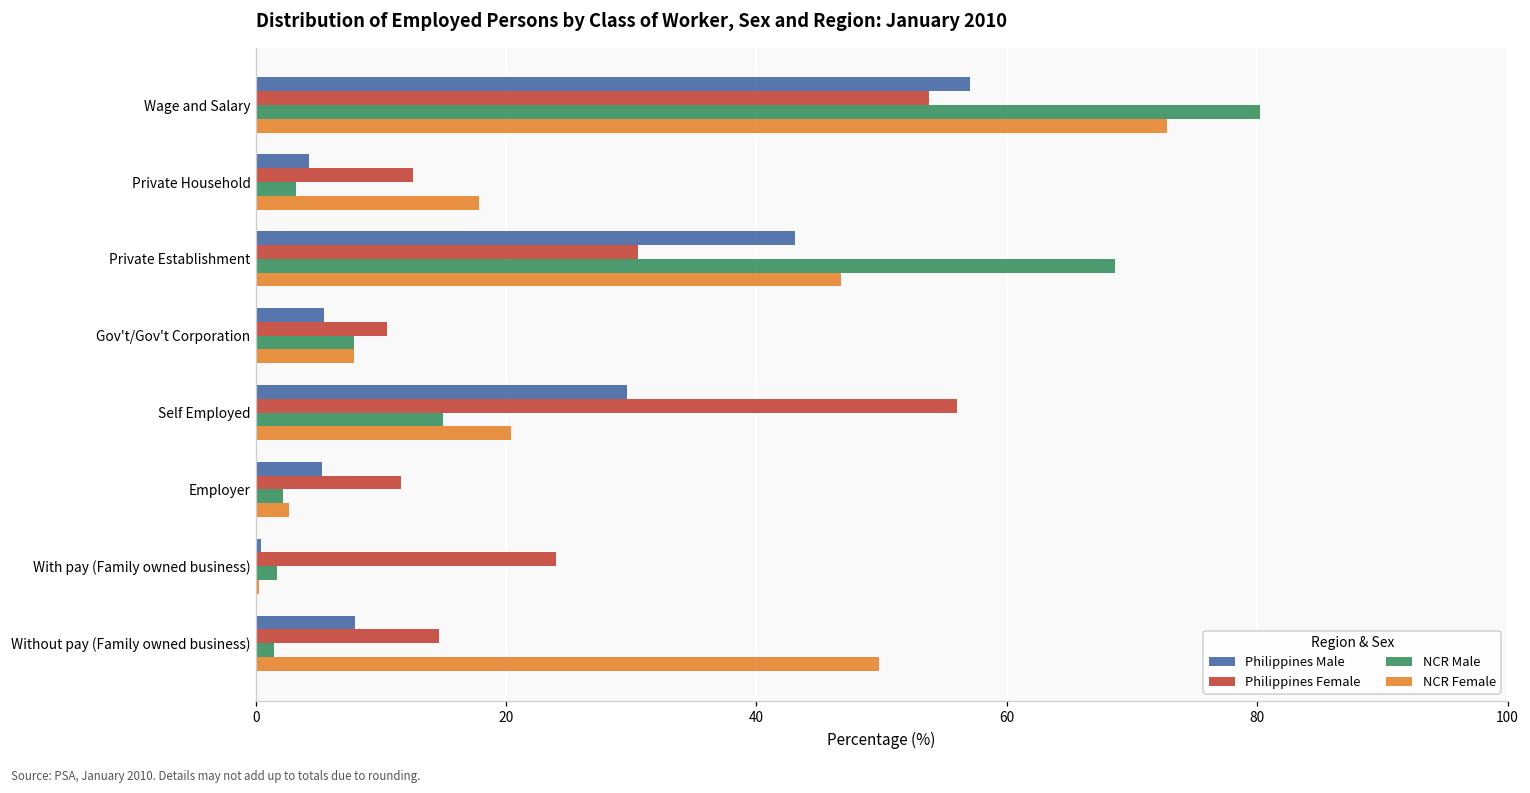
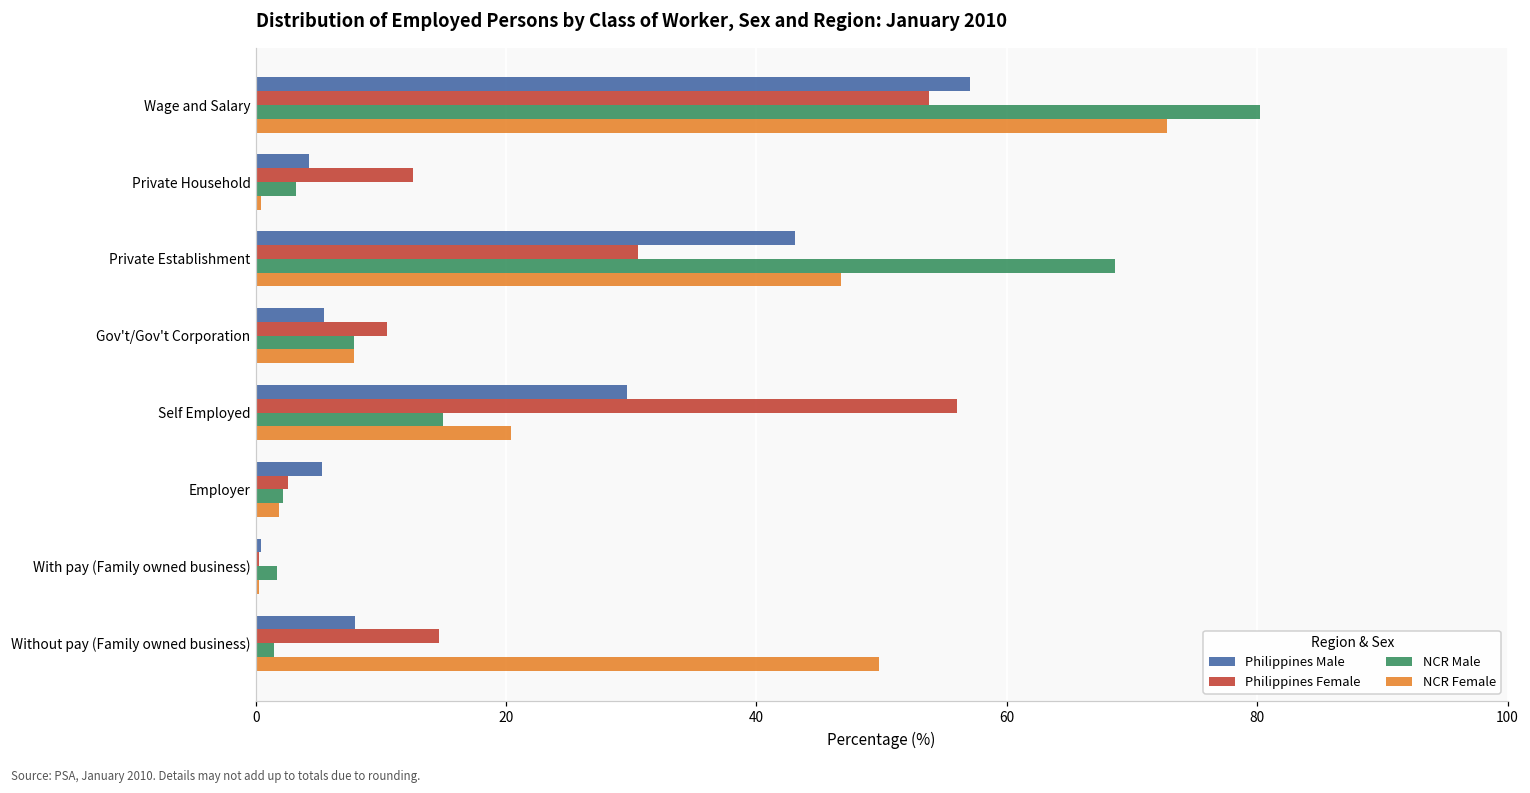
NCR Female, Private Household: 17.9 -> 0.4
Philippines Female, Employer: 11.6 -> 2.6
NCR Female, Employer: 2.7 -> 1.9
Philippines Female, With pay (Family owned business): 24.0 -> 0.2
